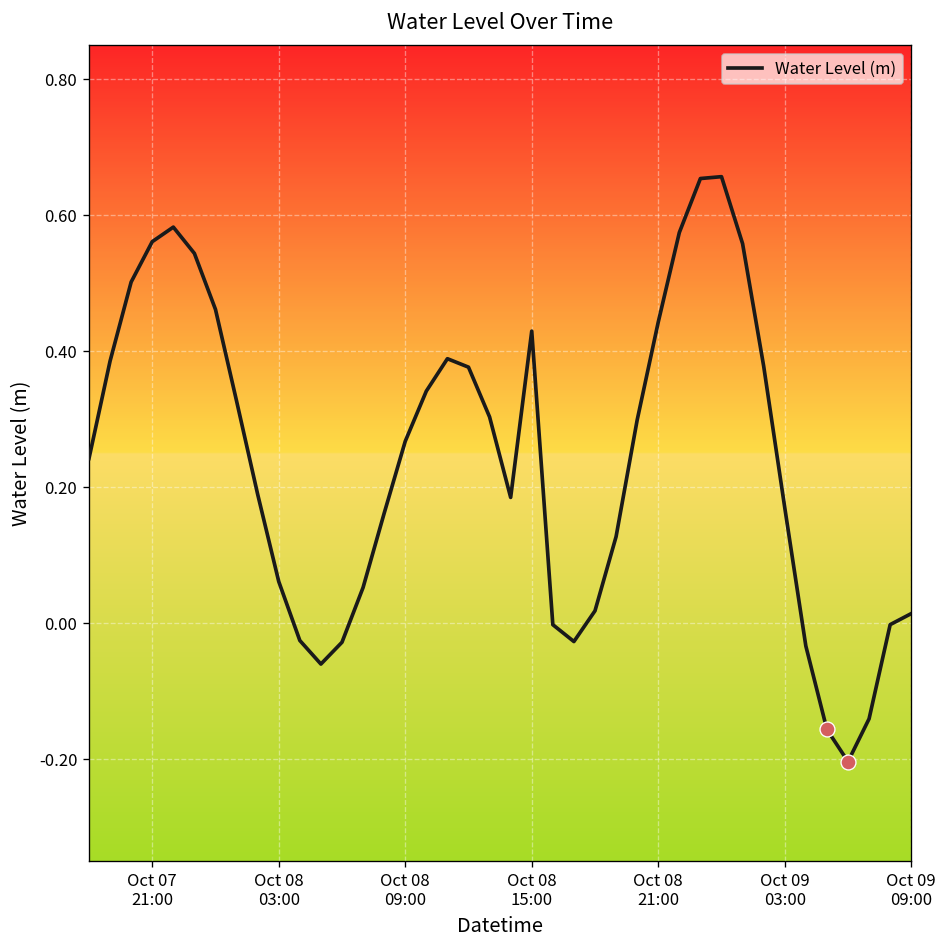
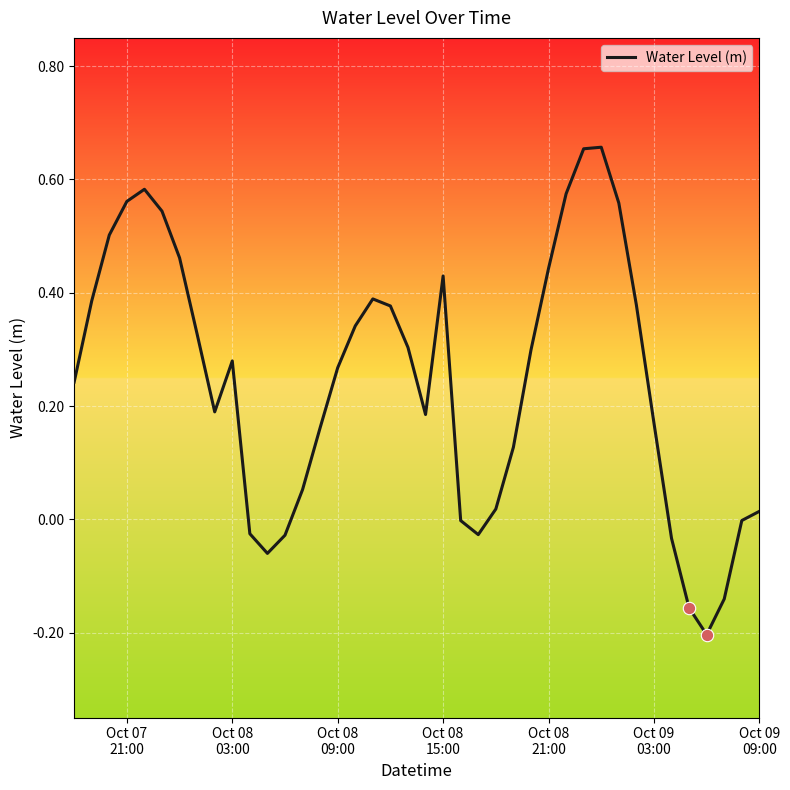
Water Level (m), Oct 08 03:00: 0.06 -> 0.28
